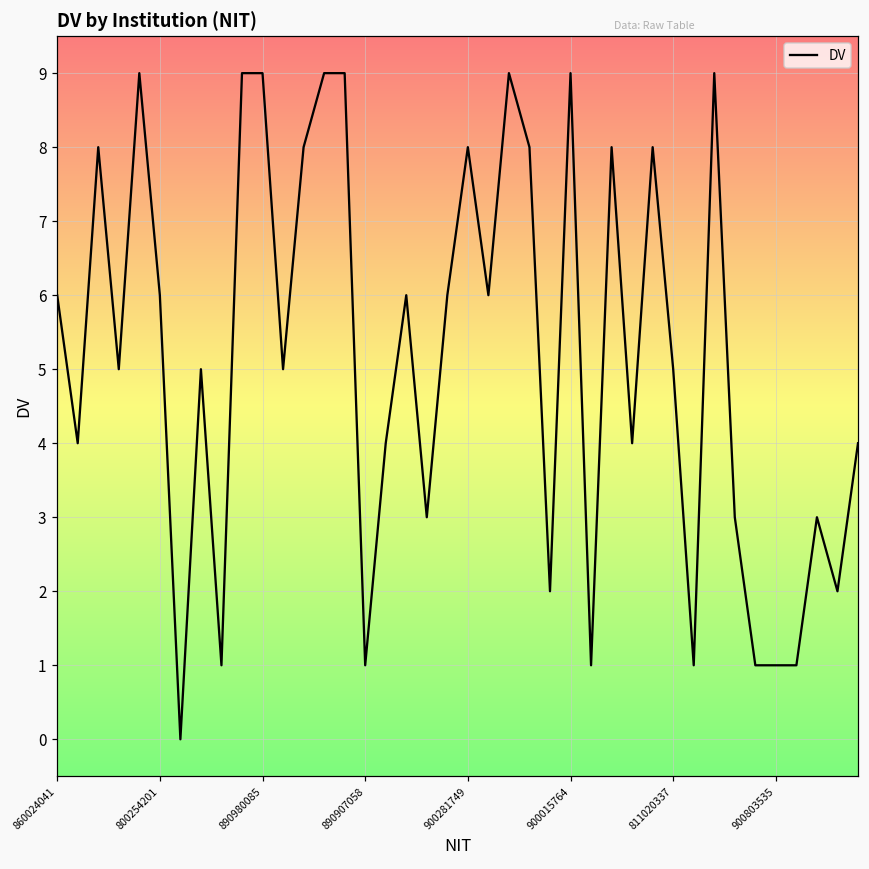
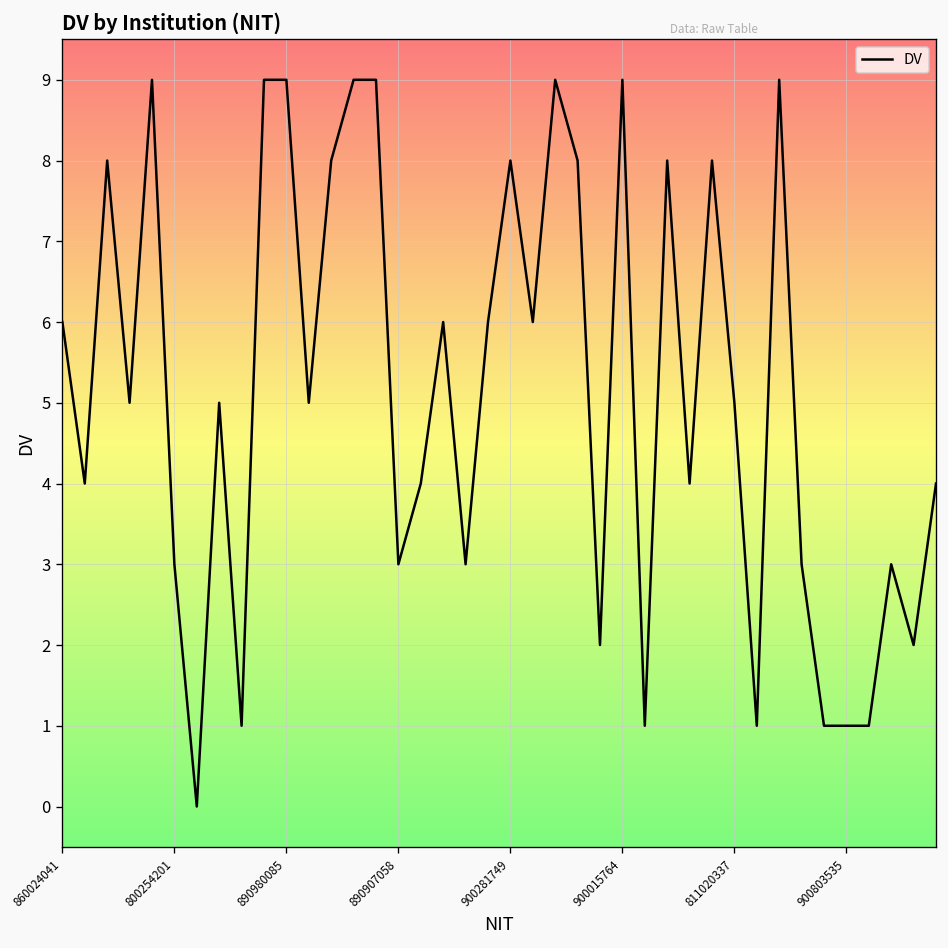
800254201: 6 -> 3
890907058: 1 -> 3
